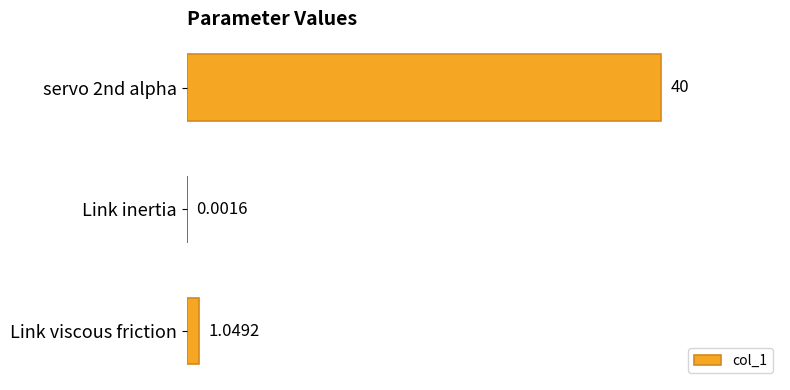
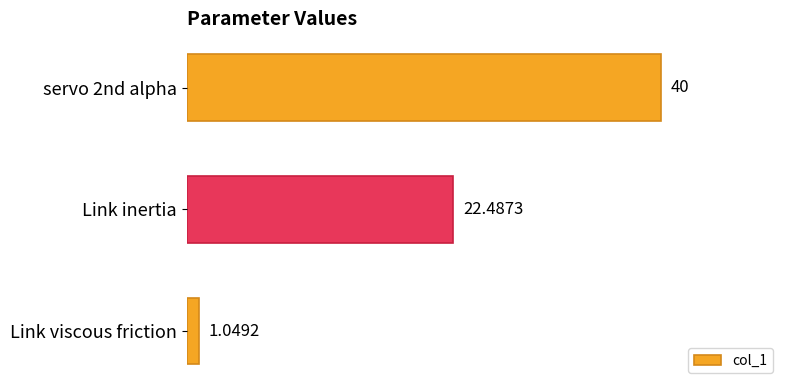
Link inertia: 0.0016 -> 22.4873
